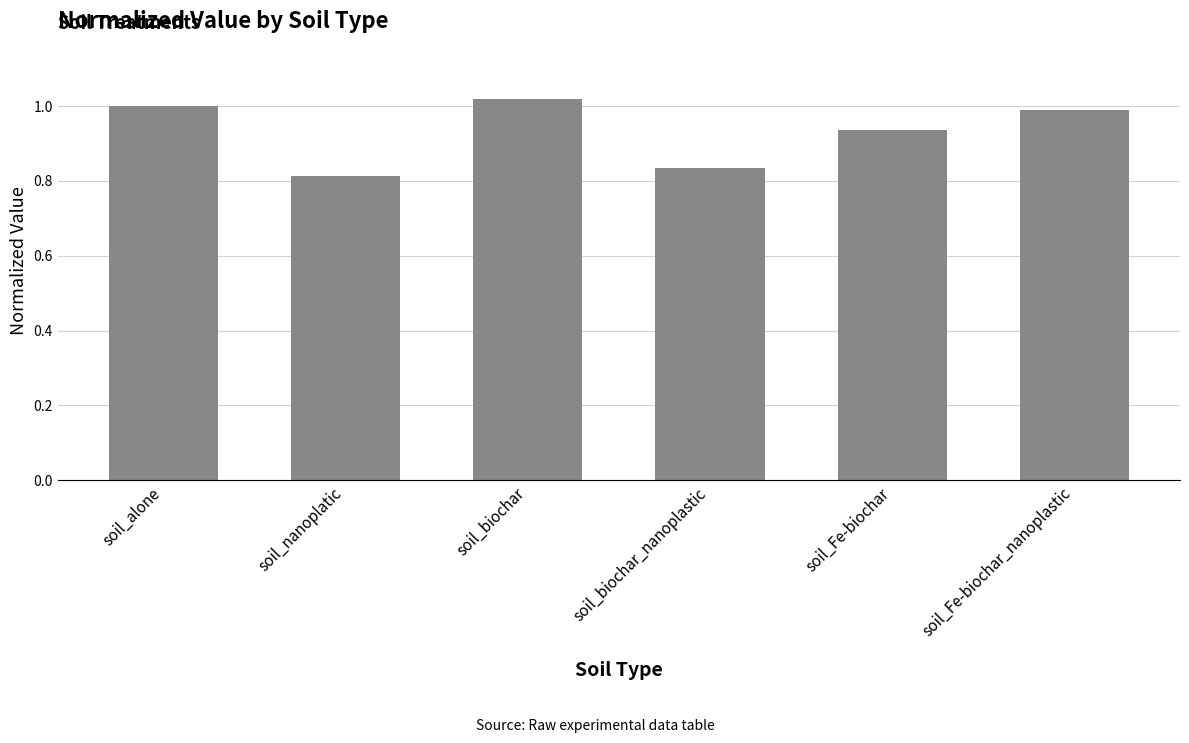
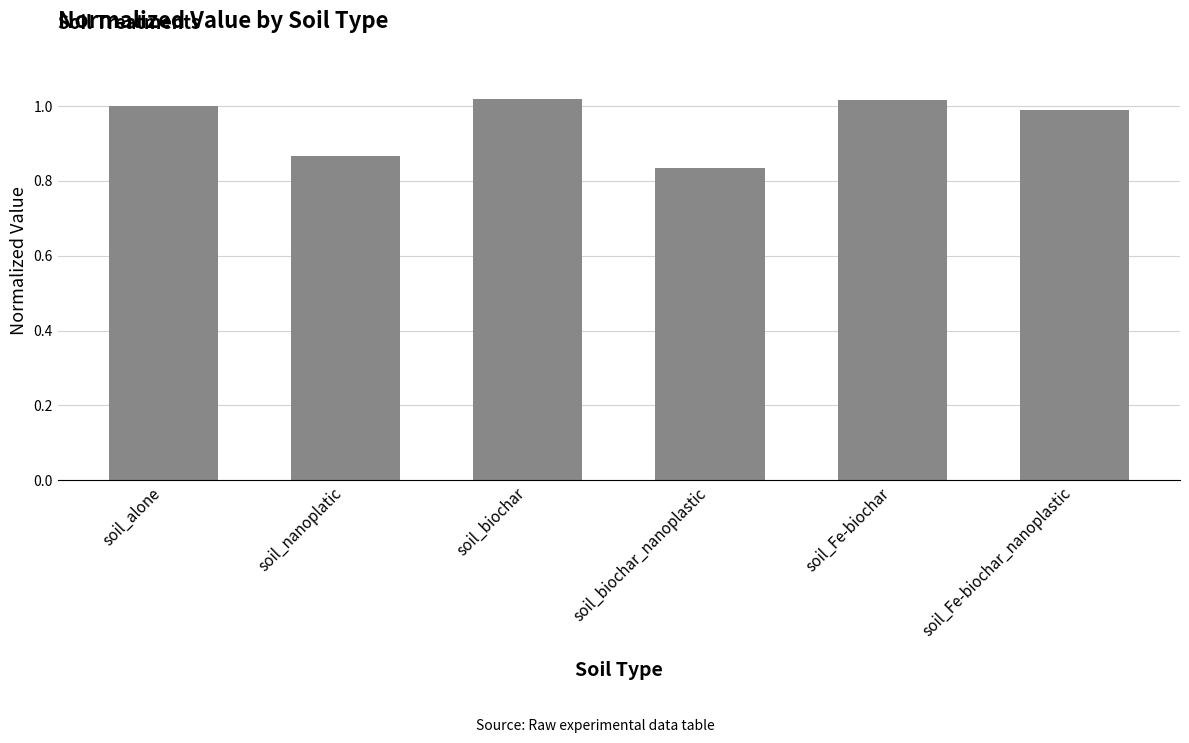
soil_nanoplatic: 0.81 -> 0.87
soil_Fe-biochar: 0.94 -> 1.02
